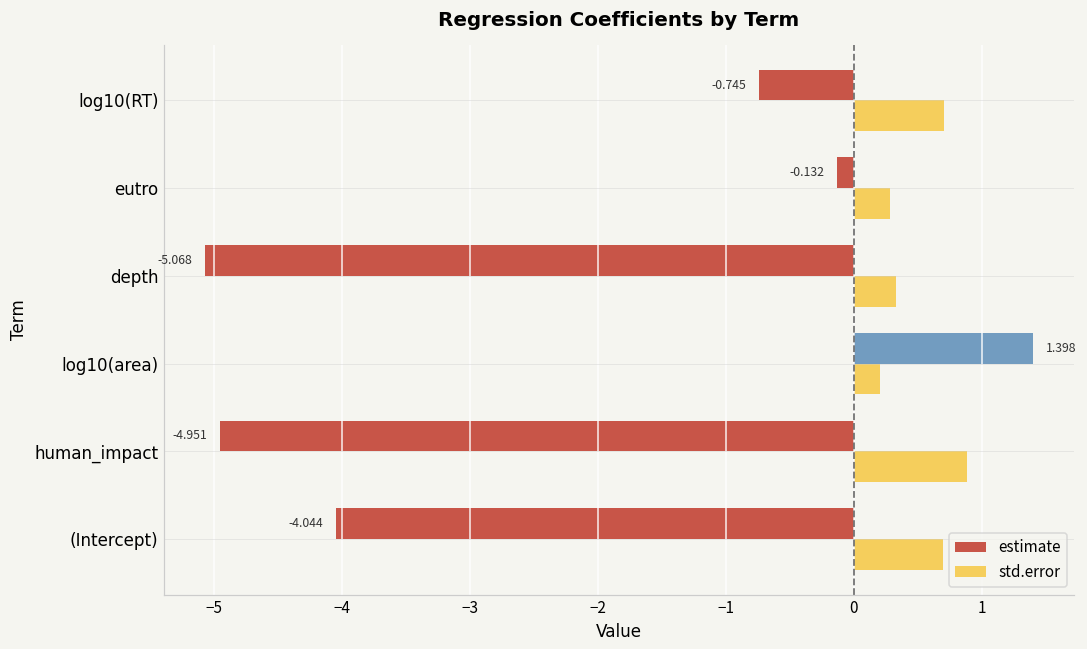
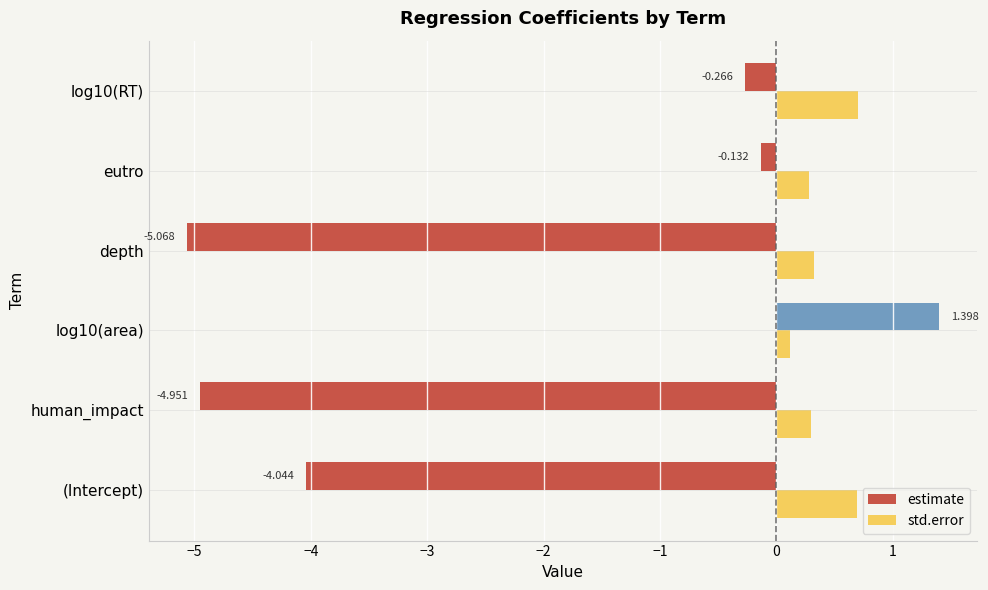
estimate, log10(RT): -0.745 -> -0.266
std.error, log10(area): 0.20 -> 0.11
std.error, human_impact: 0.88 -> 0.30
